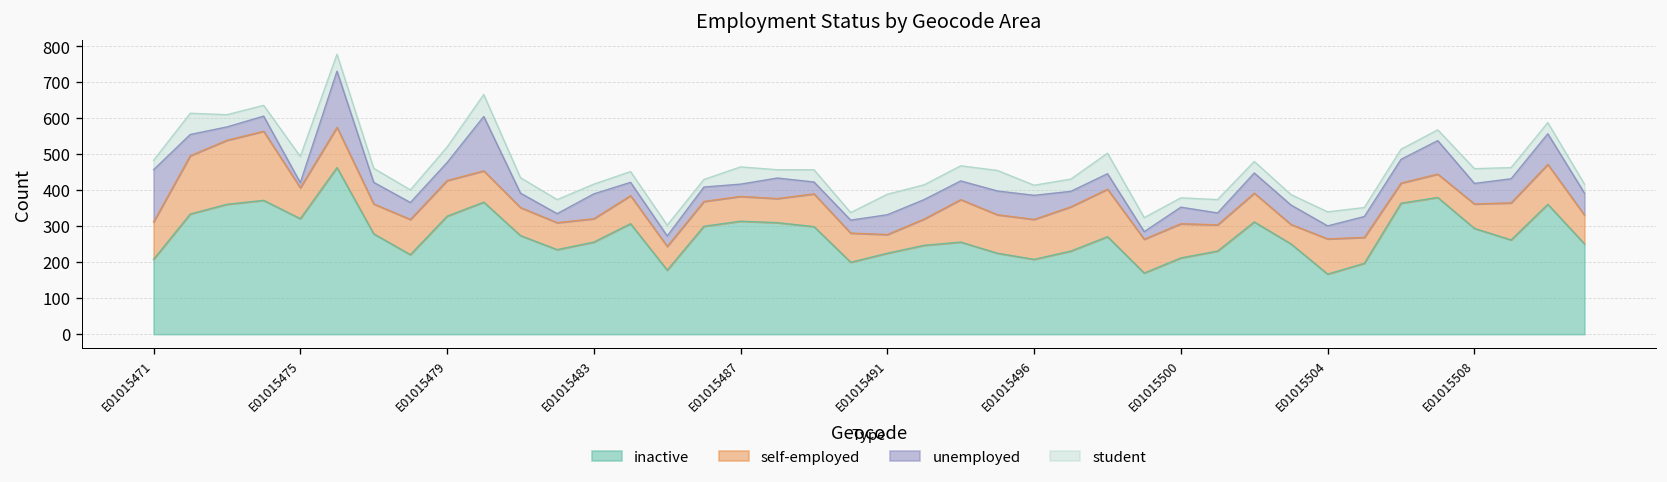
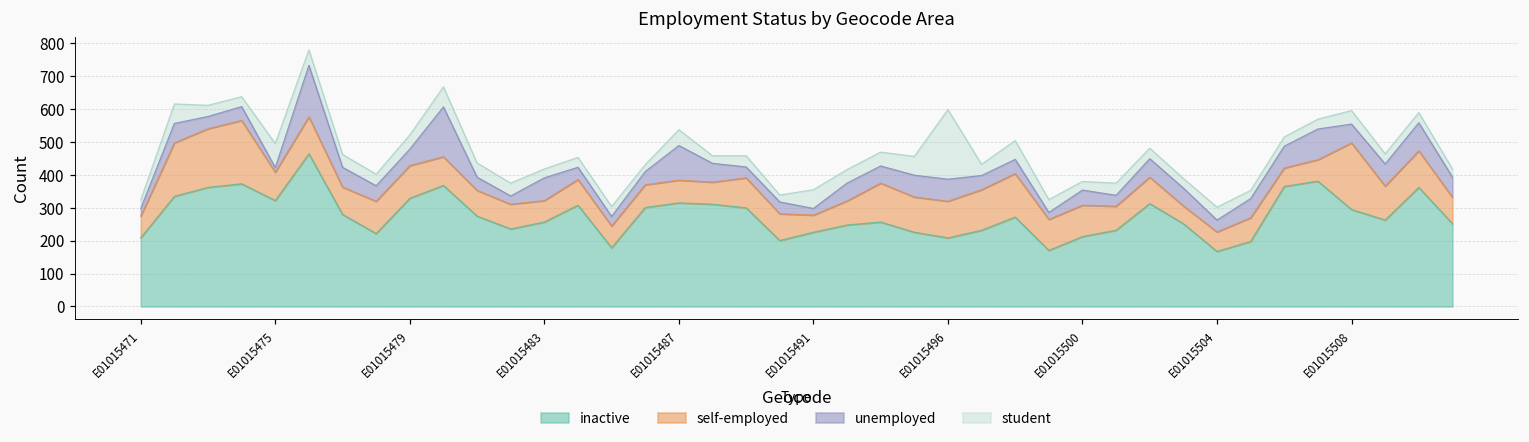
self-employed, E01015471: 100 -> 70
unemployed, E01015471: 150 -> 20
unemployed, E01015487: 30 -> 110
unemployed, E01015491: 60 -> 20
student, E01015496: 30 -> 210
self-employed, E01015504: 100 -> 60
self-employed, E01015508: 70 -> 200
